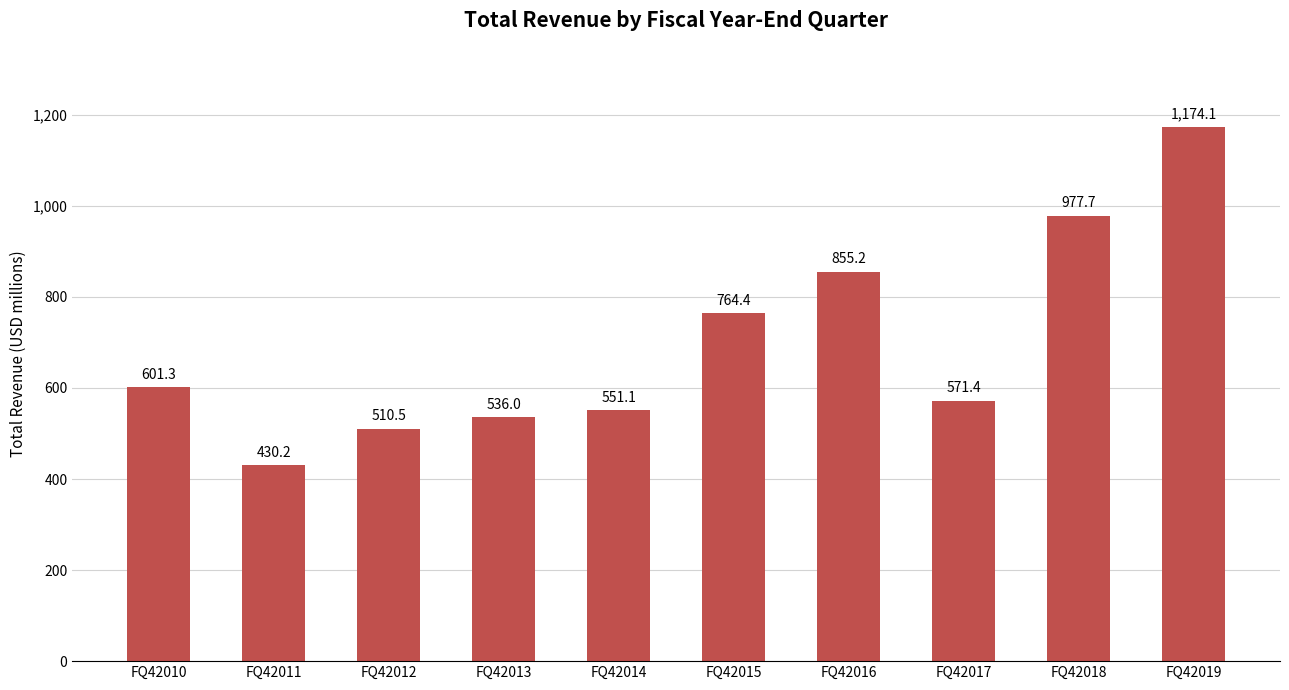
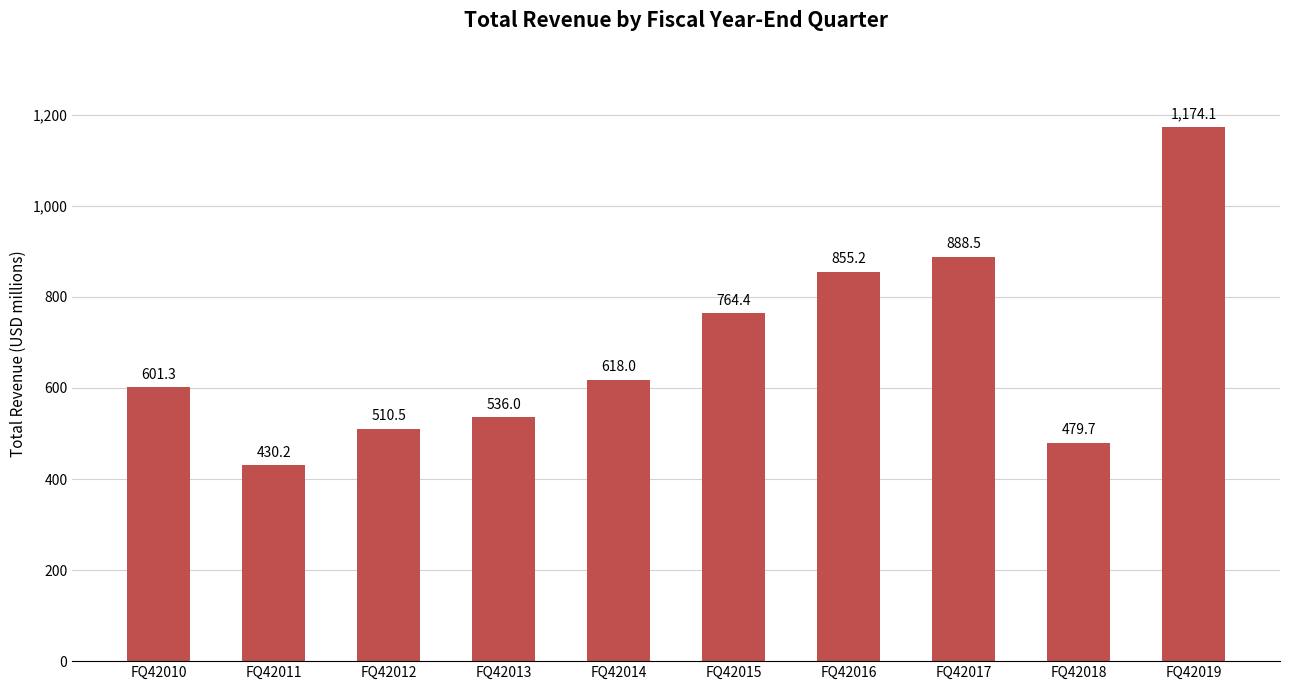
FQ42014: 551.1 -> 618.0
FQ42017: 571.4 -> 888.5
FQ42018: 977.7 -> 479.7
